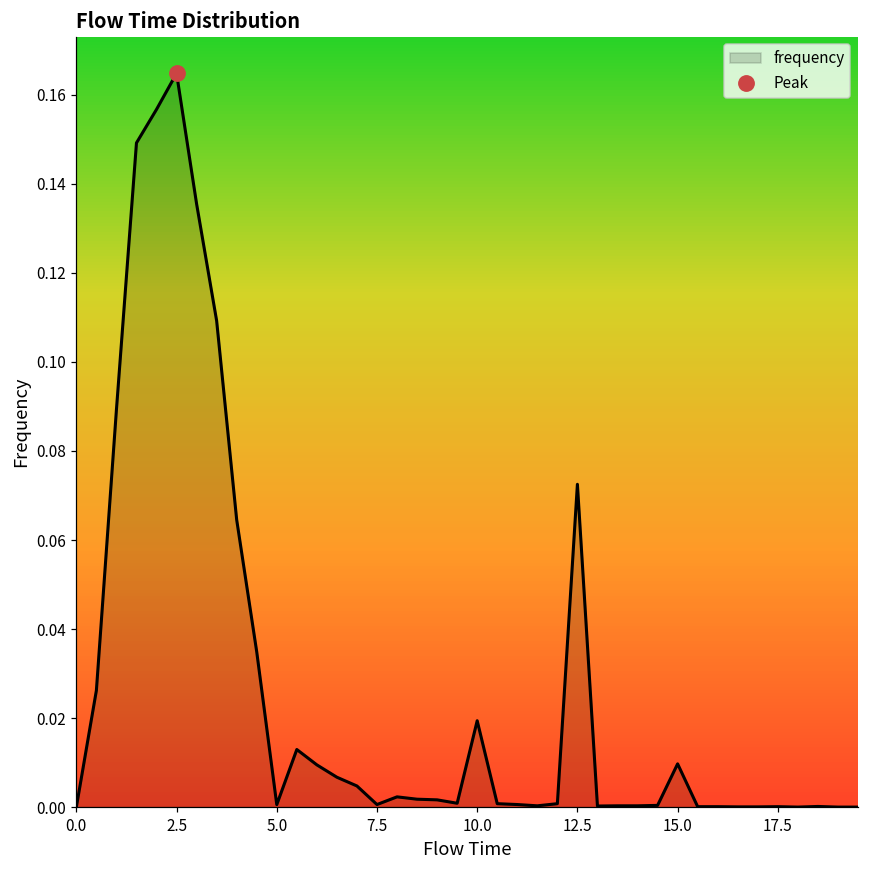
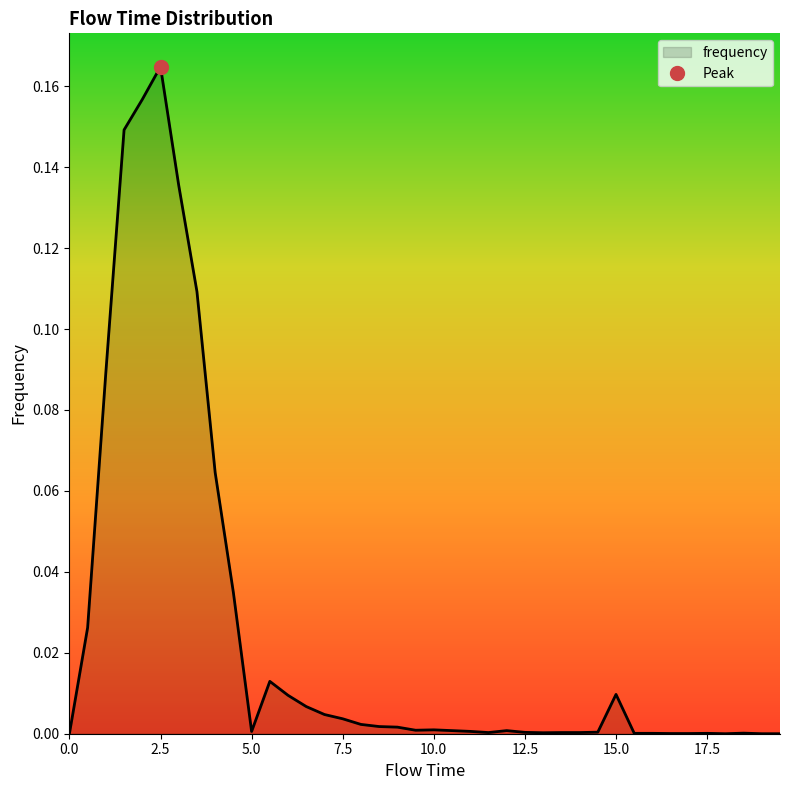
frequency, 7.5: 0.001 -> 0.004
frequency, 10.0: 0.019 -> 0.001
frequency, 12.5: 0.073 -> 0.000
